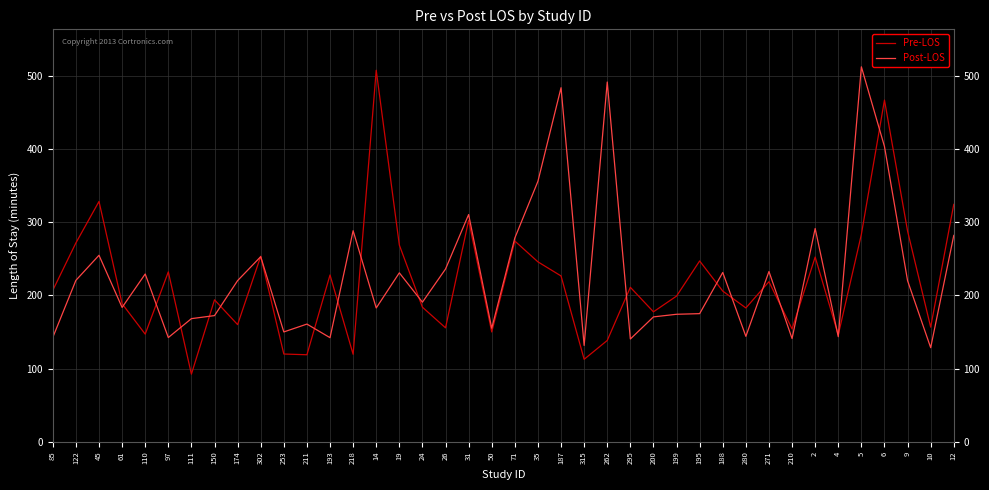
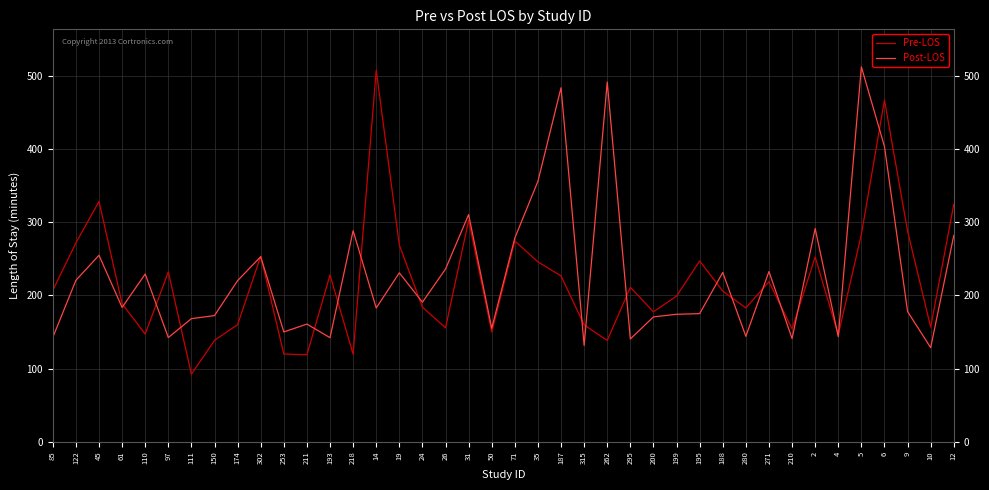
Pre-LOS, 150: 190 -> 140
Pre-LOS, 315: 110 -> 160
Post-LOS, 9: 220 -> 180
